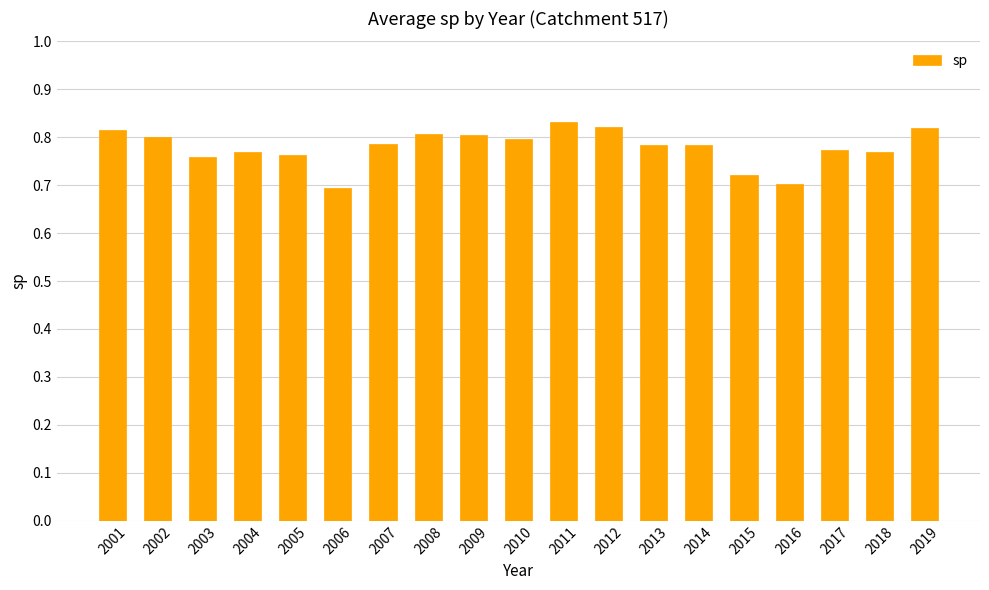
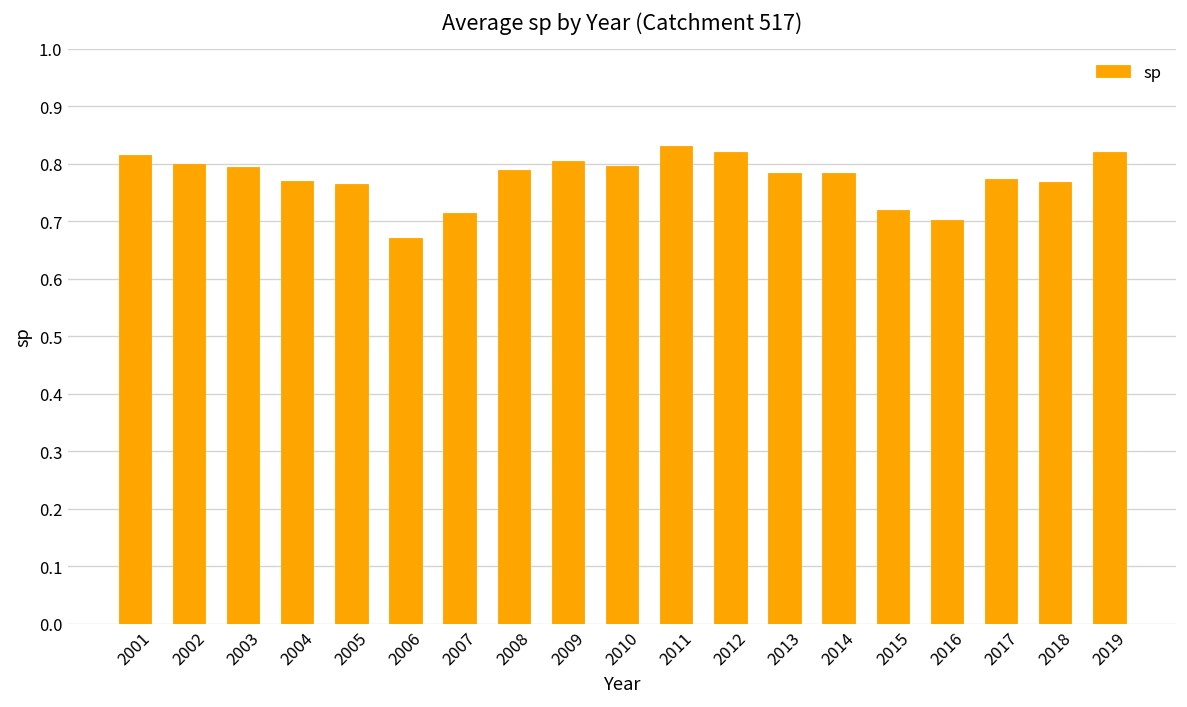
2003: 0.76 -> 0.79
2006: 0.69 -> 0.67
2007: 0.79 -> 0.71
2008: 0.81 -> 0.79
